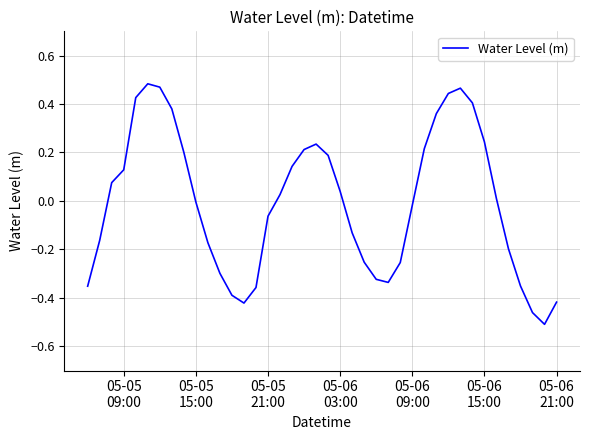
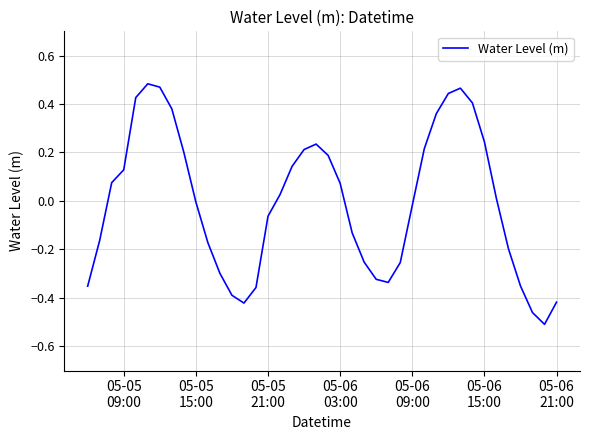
05-06 03:00: 0.04 -> 0.07
